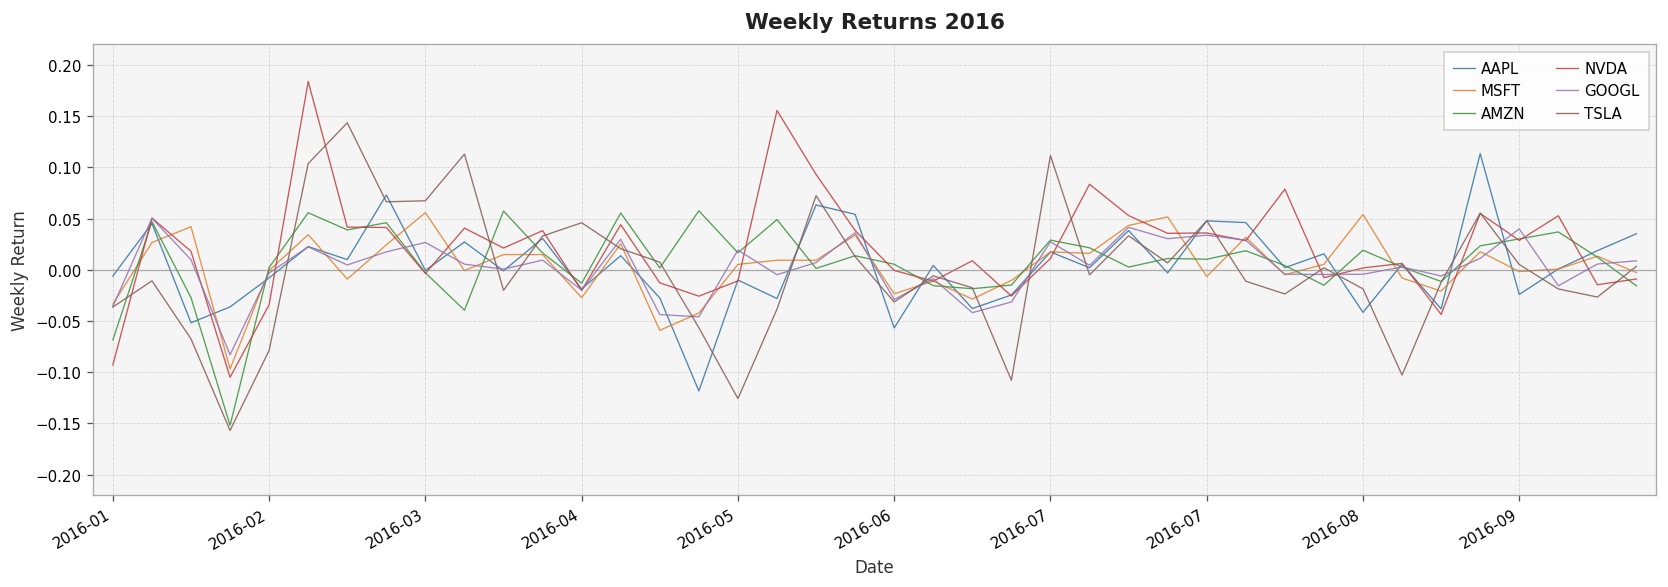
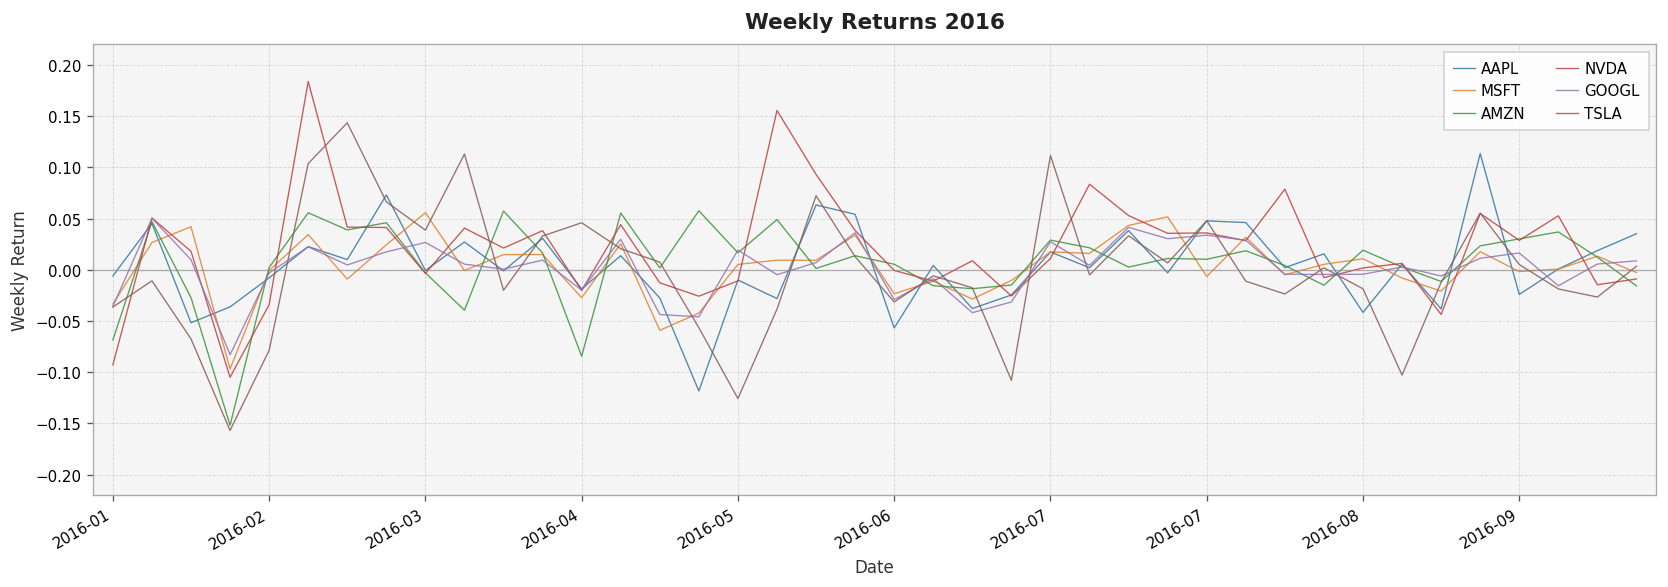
TSLA, 2016-03: 0.07 -> 0.04
AMZN, 2016-04: -0.01 -> -0.08
MSFT, 2016-08: 0.05 -> 0.01
GOOGL, 2016-09: 0.04 -> 0.02
